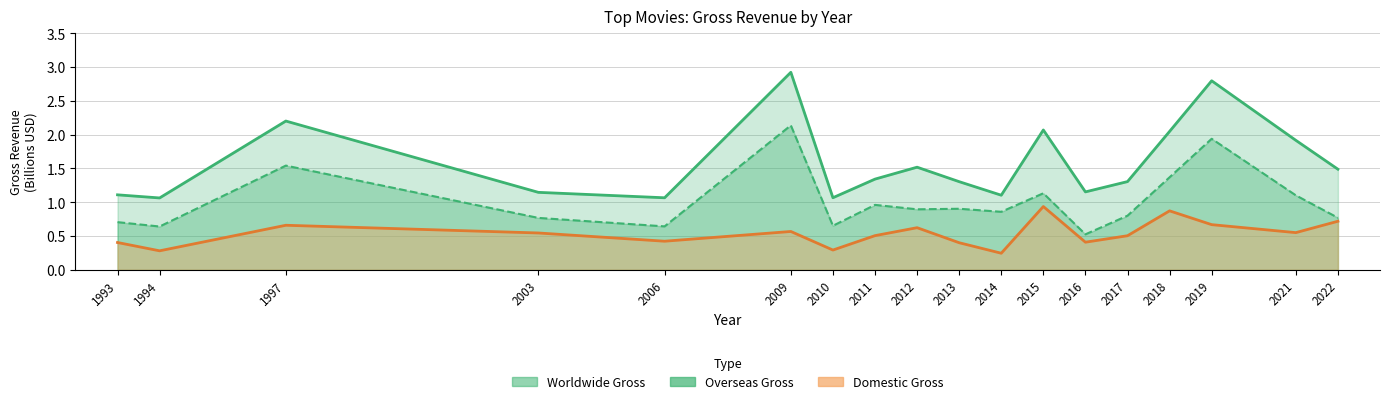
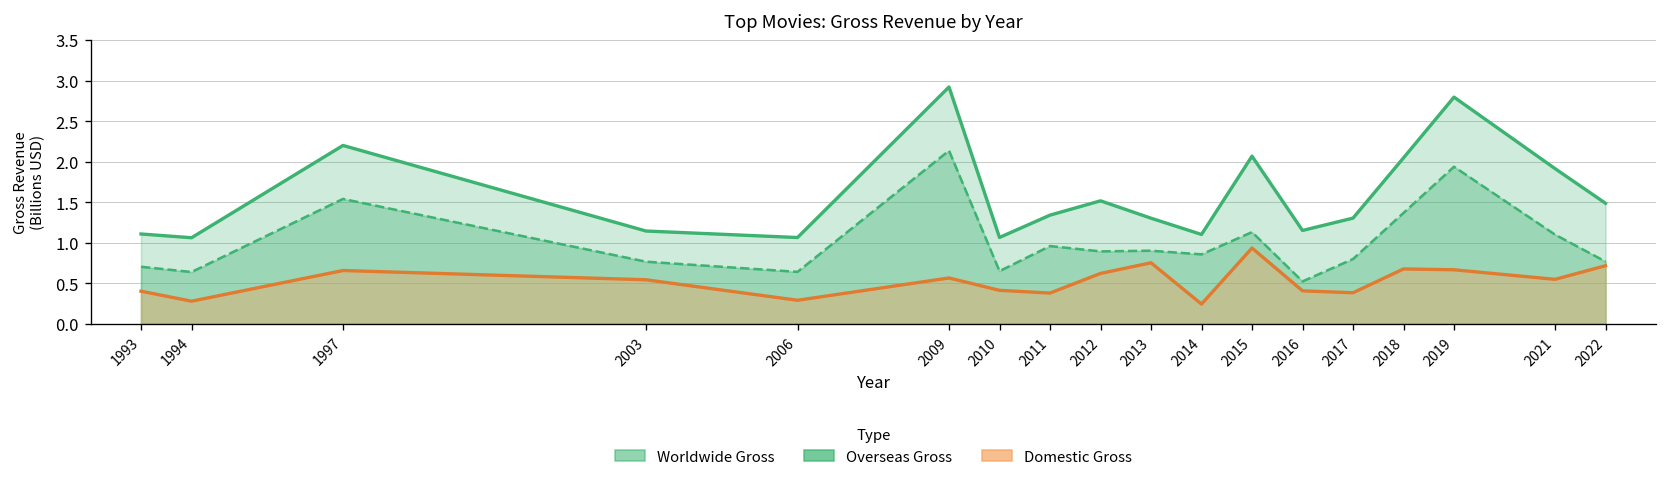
Domestic Gross, 2006: 0.4 -> 0.3
Domestic Gross, 2010: 0.3 -> 0.4
Domestic Gross, 2011: 0.5 -> 0.4
Domestic Gross, 2013: 0.4 -> 0.8
Domestic Gross, 2017: 0.5 -> 0.4
Domestic Gross, 2018: 0.9 -> 0.7
